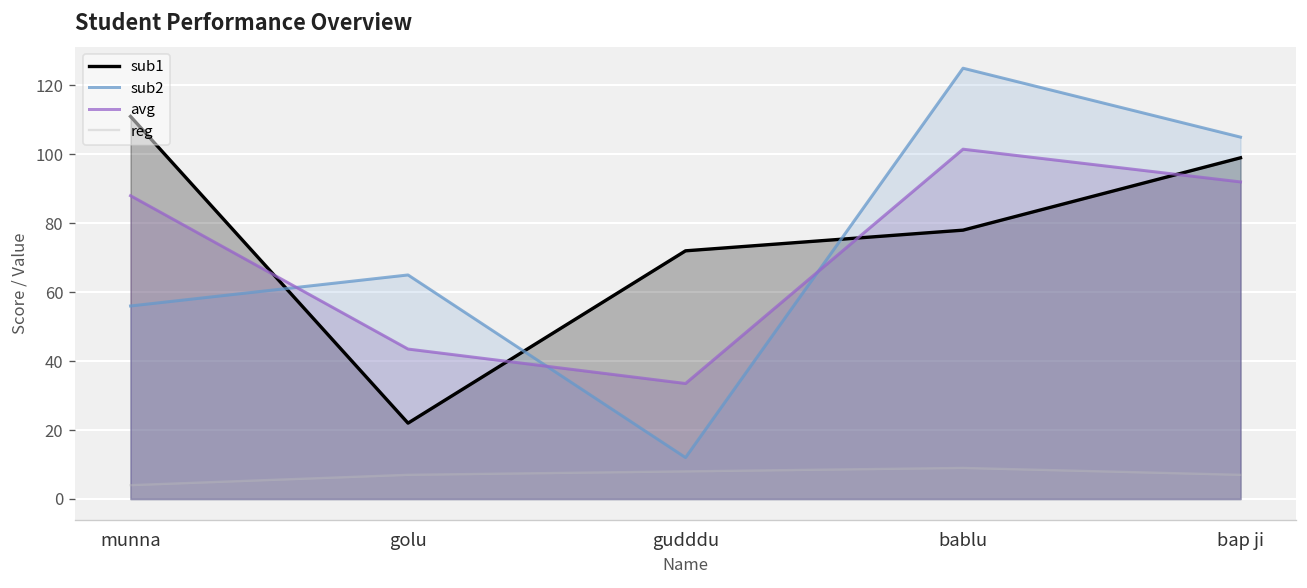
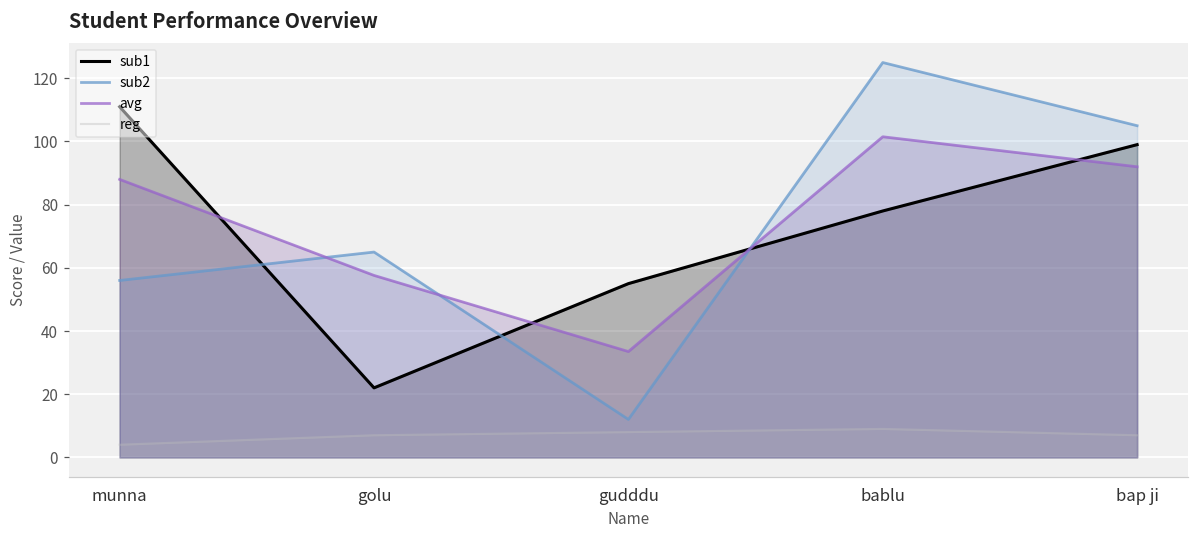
avg, golu: 44 -> 58
sub1, gudddu: 72 -> 55
